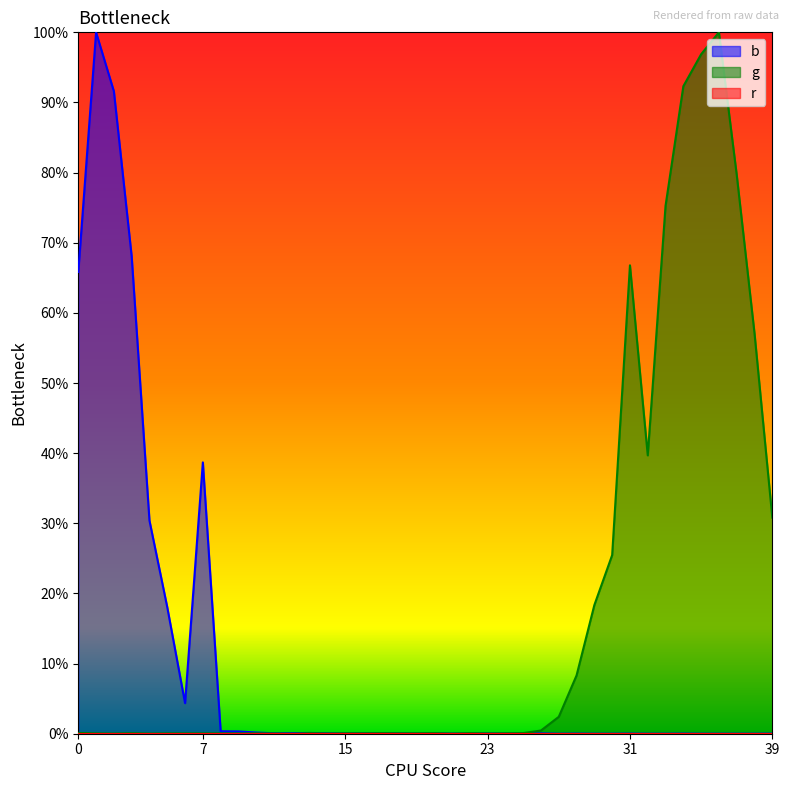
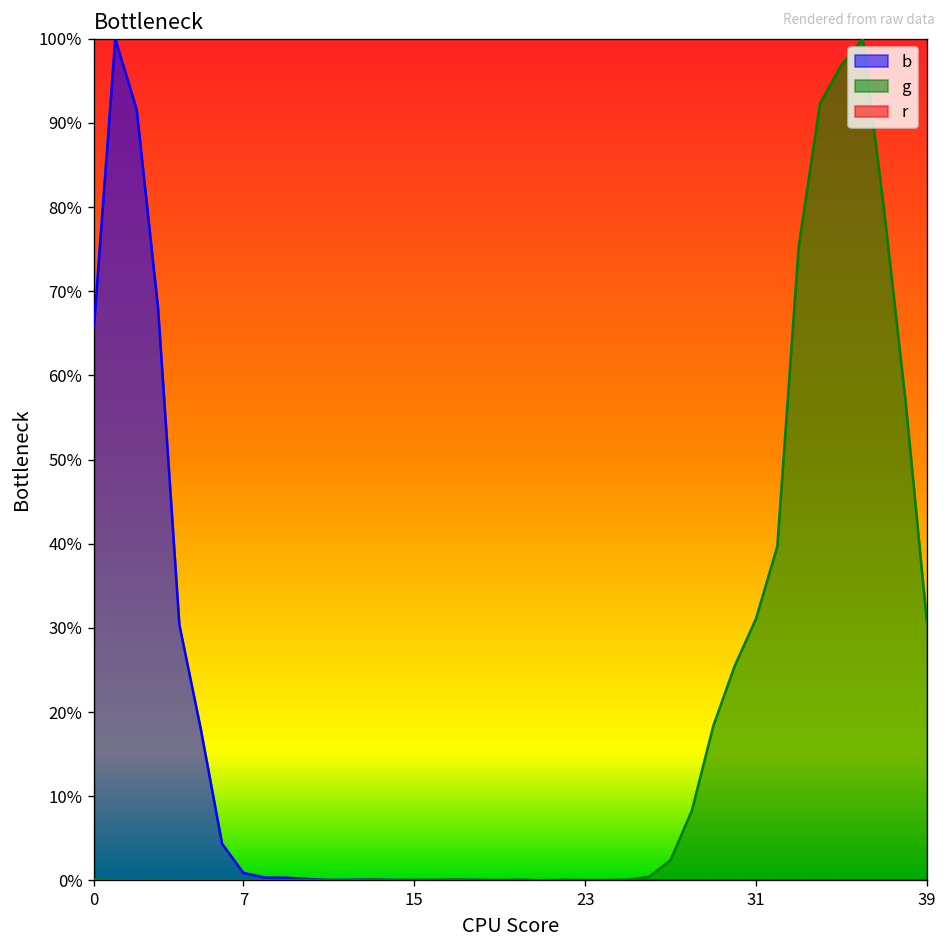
b, 7: 39% -> 1%
g, 31: 67% -> 31%
